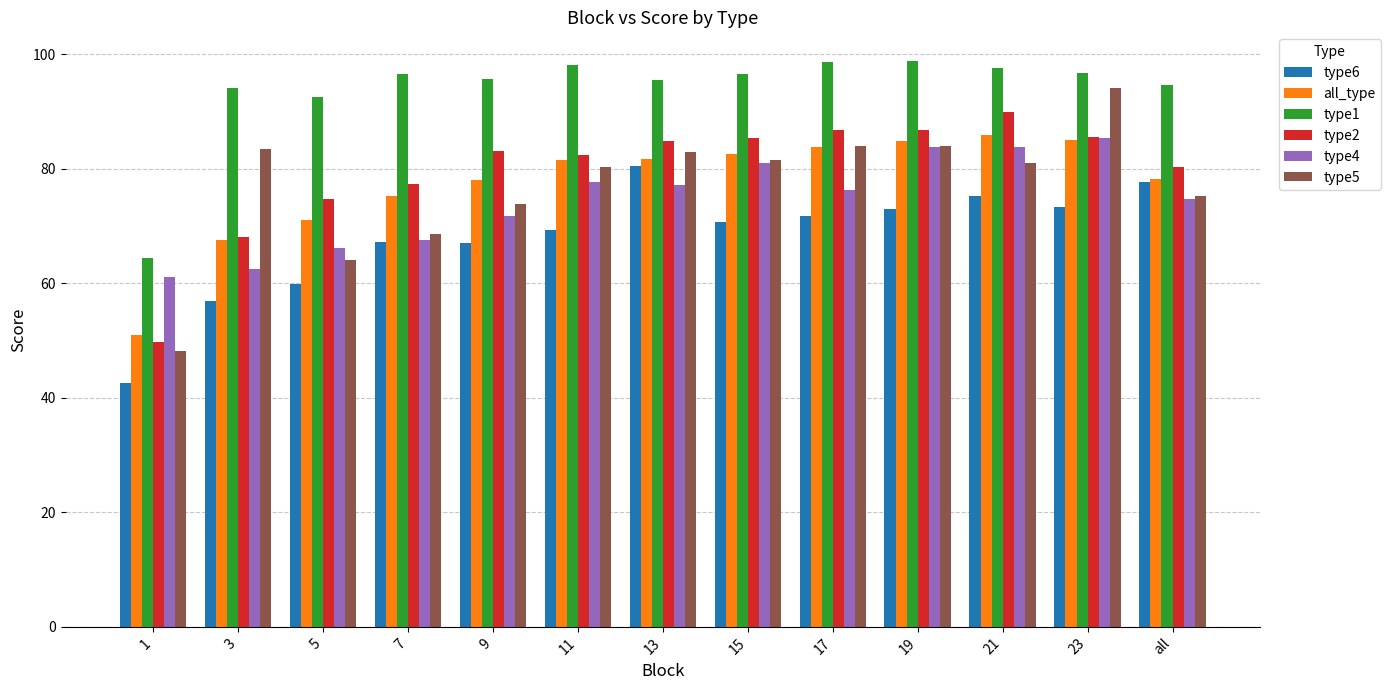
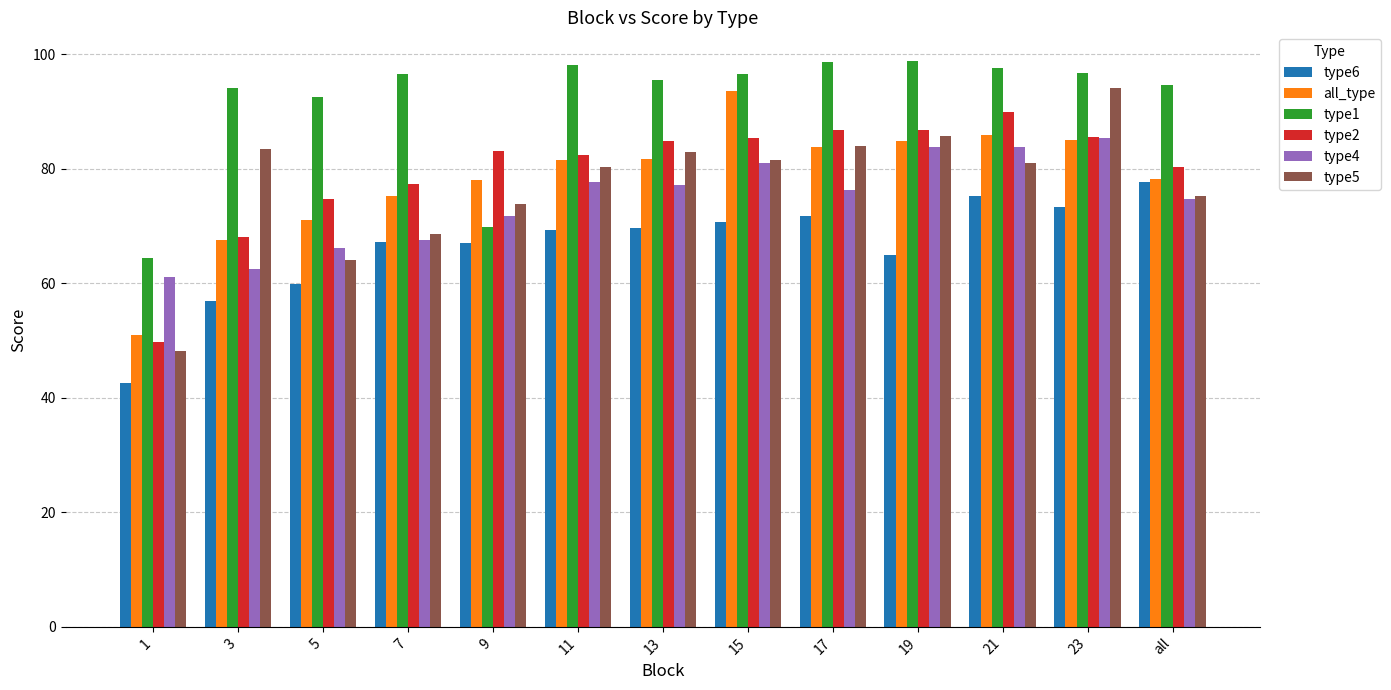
type1, 9: 96 -> 70
type6, 13: 81 -> 70
all_type, 15: 83 -> 94
type6, 19: 73 -> 65
type5, 19: 84 -> 86
